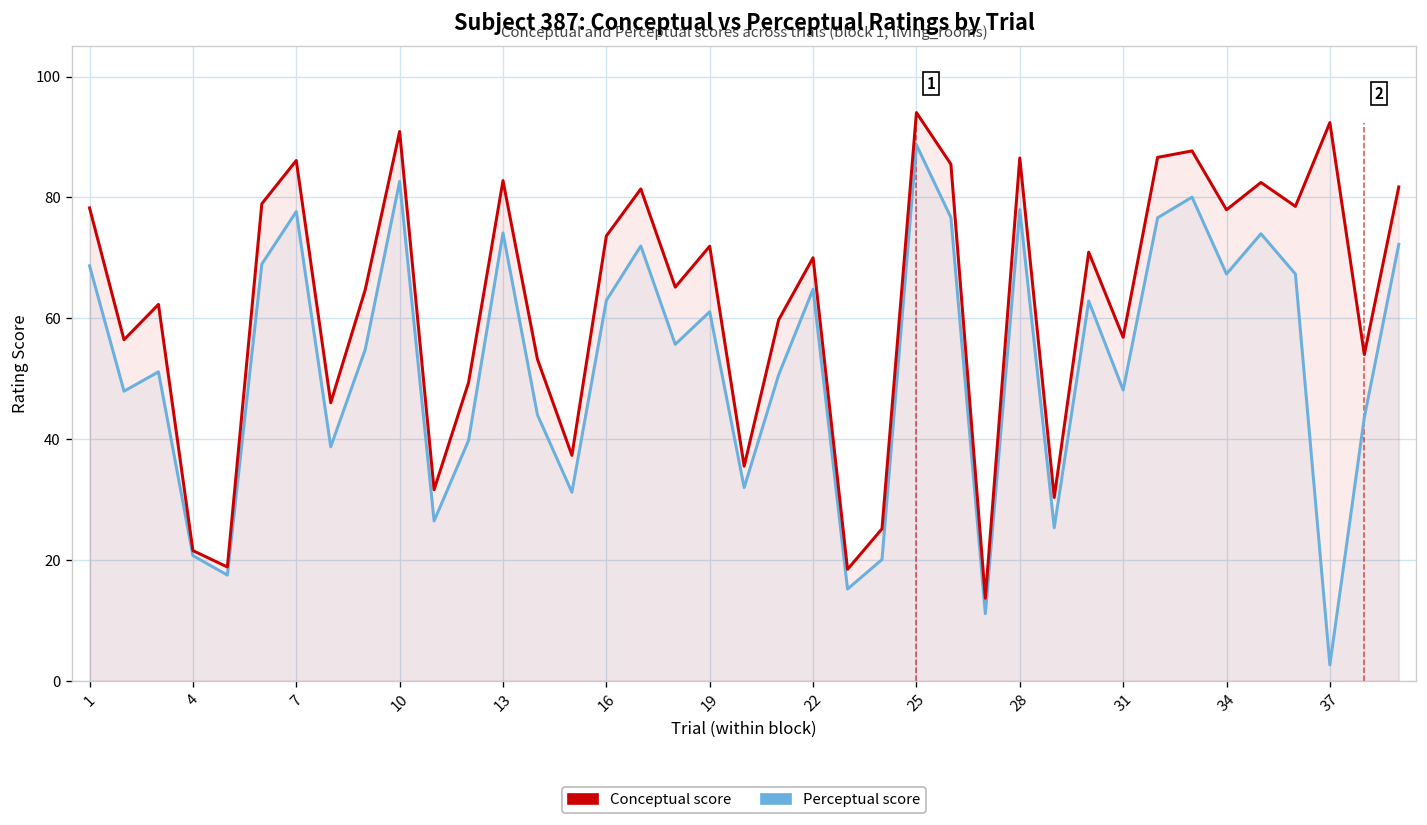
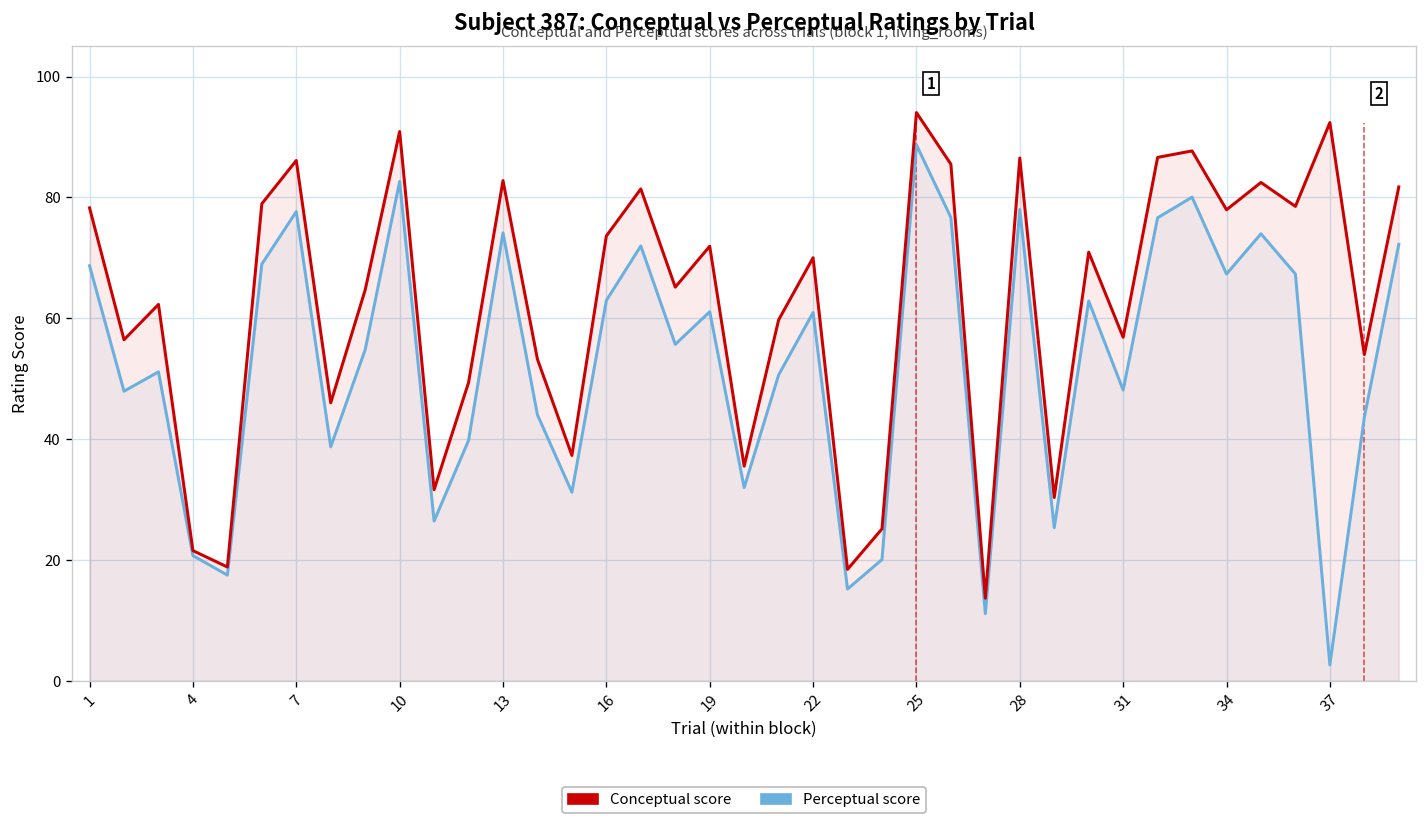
Perceptual score, 22: 65 -> 61
